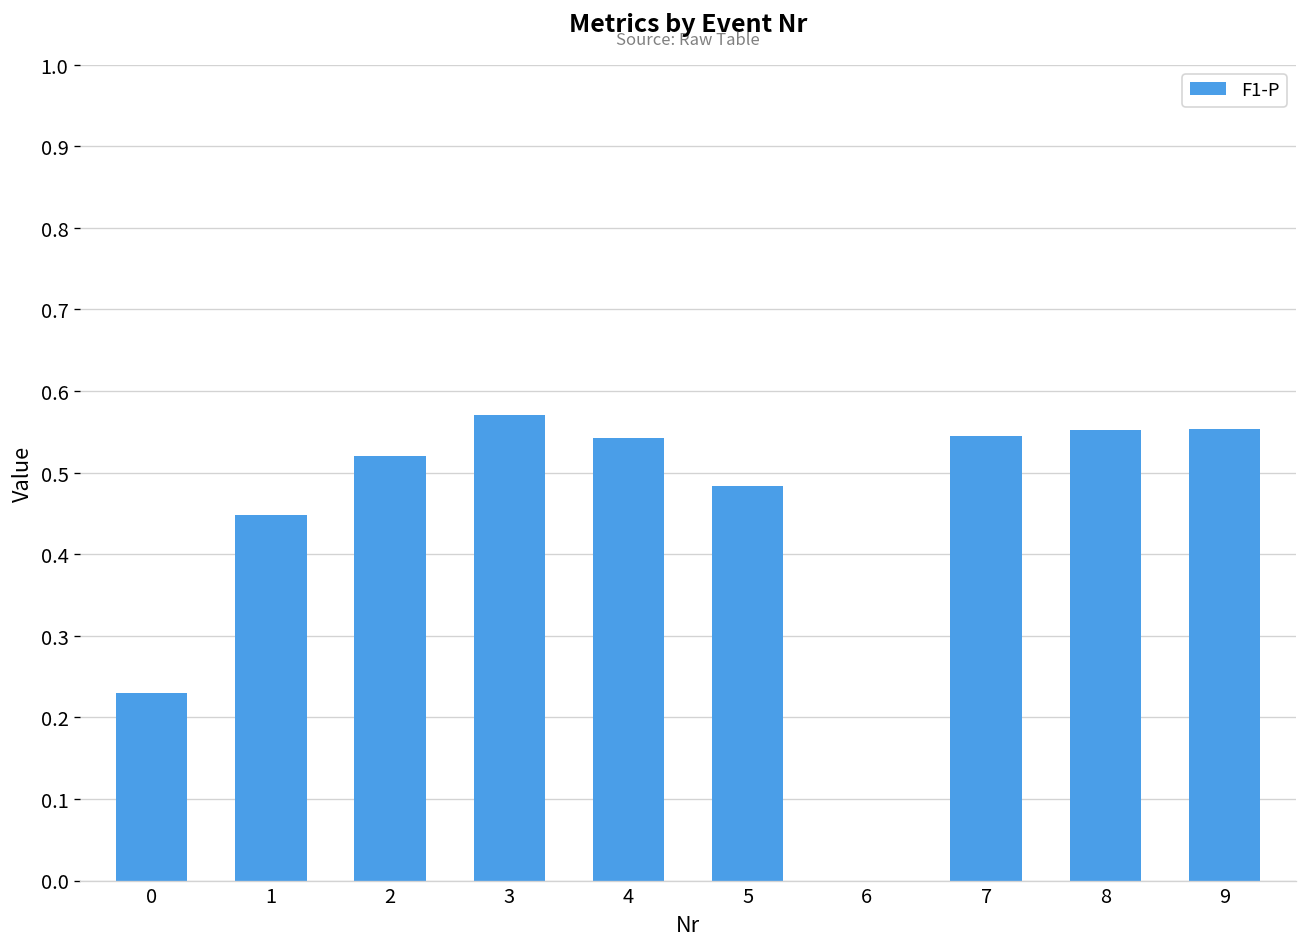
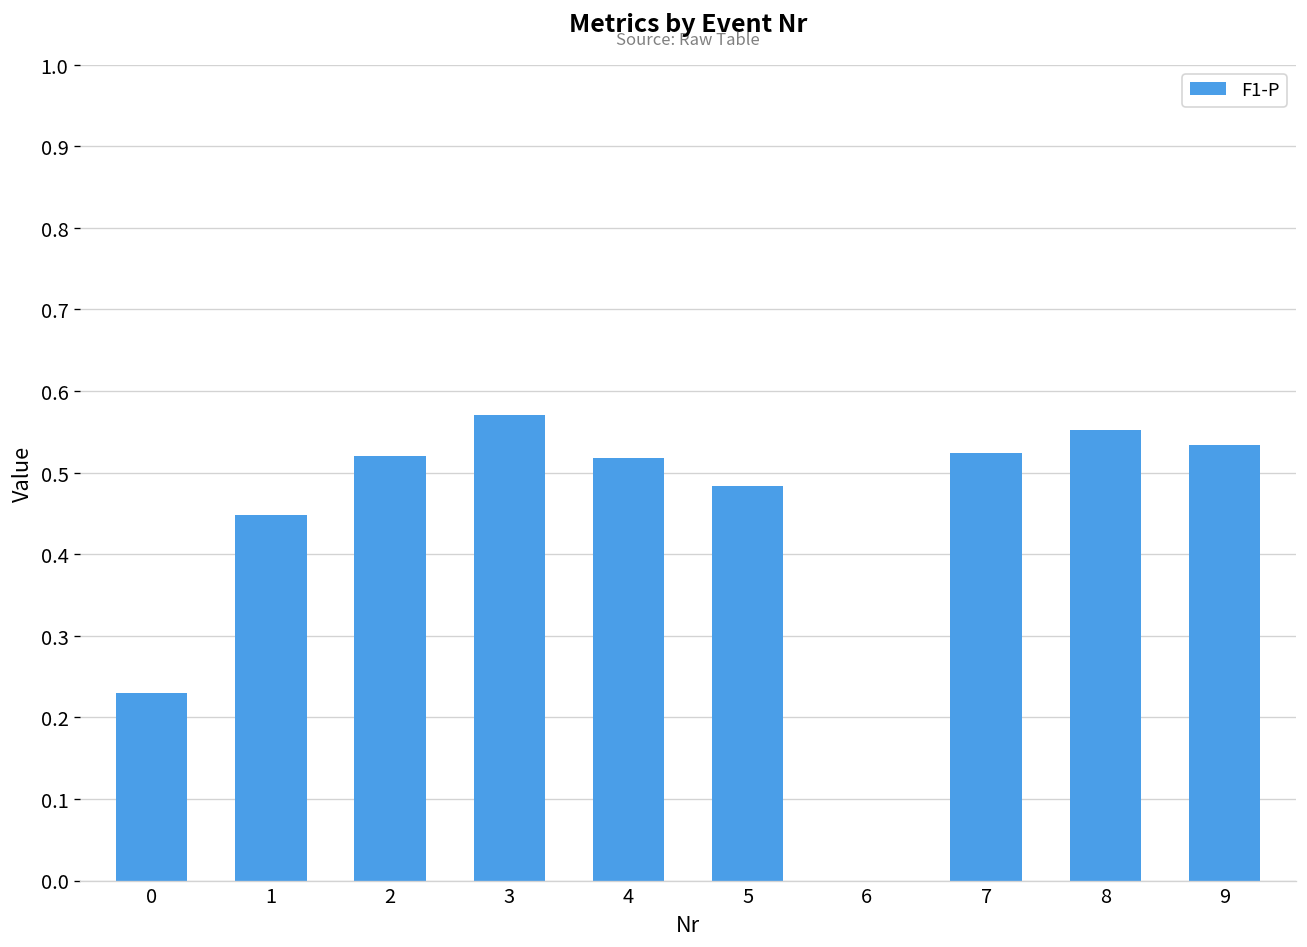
4: 0.54 -> 0.52
7: 0.54 -> 0.52
9: 0.55 -> 0.53
